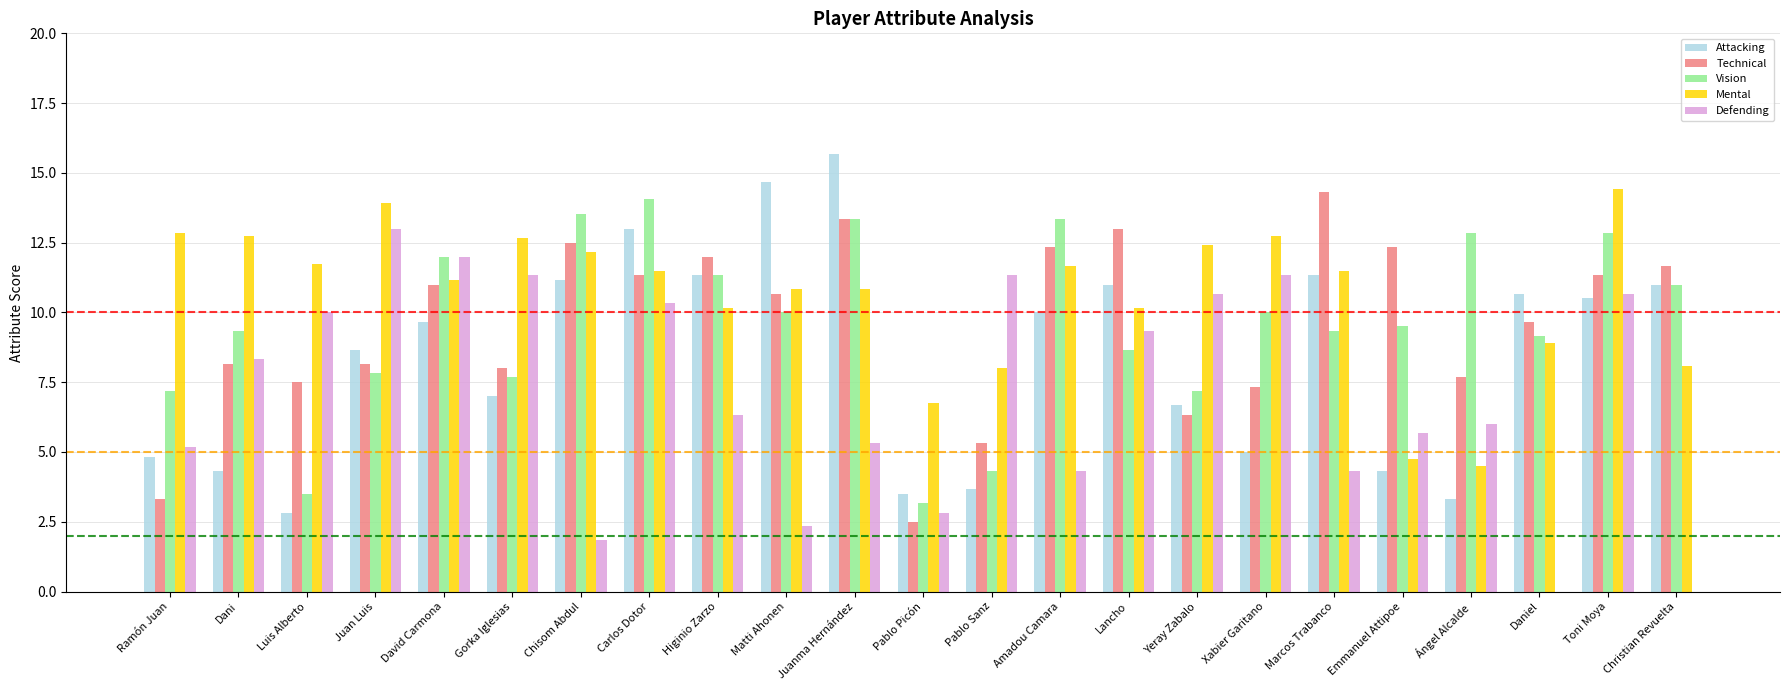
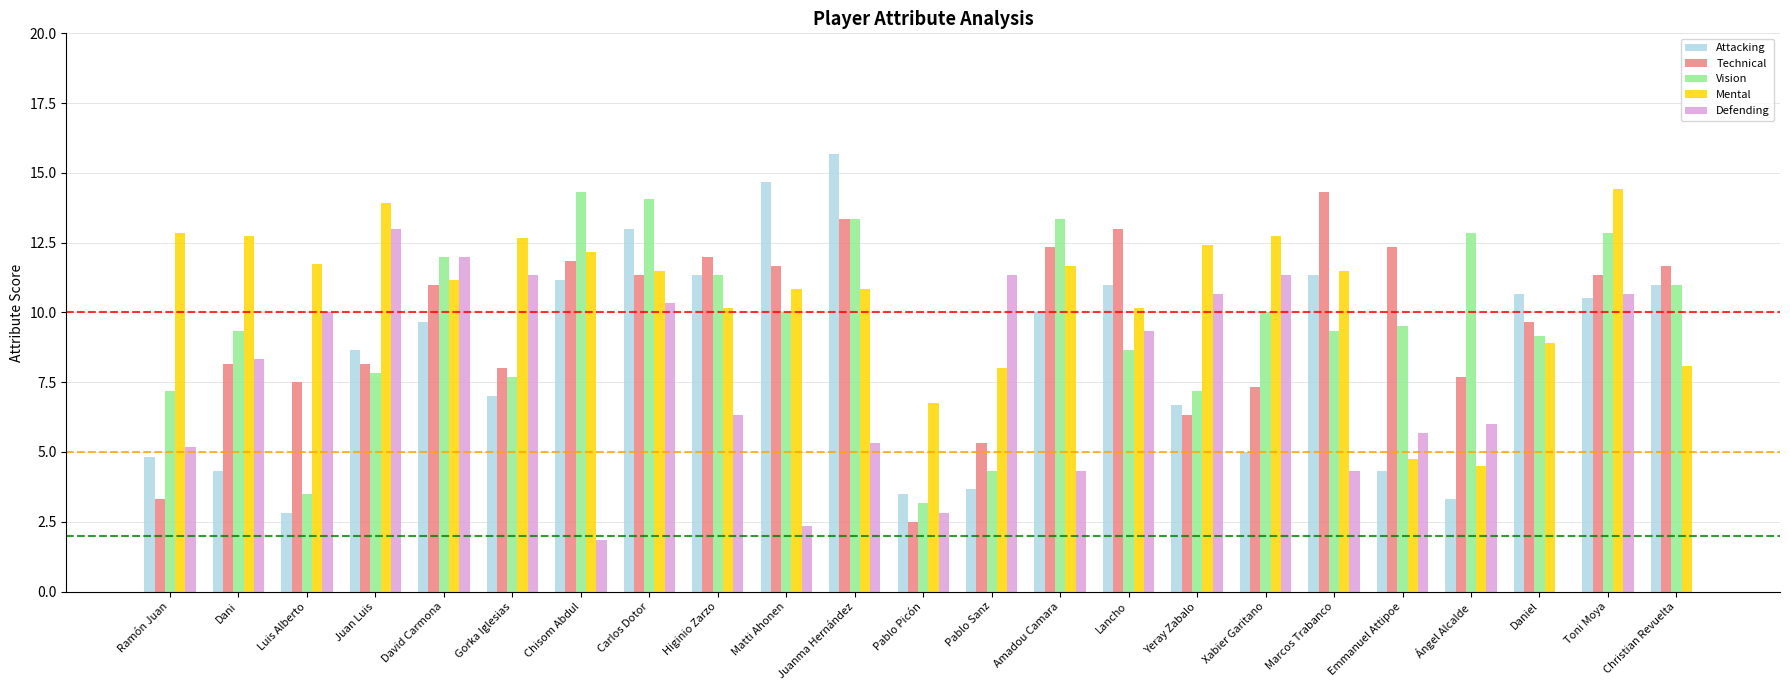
Technical, Chisom Abdul: 12.5 -> 11.8
Vision, Chisom Abdul: 13.5 -> 14.3
Technical, Matti Ahonen: 10.7 -> 11.7
